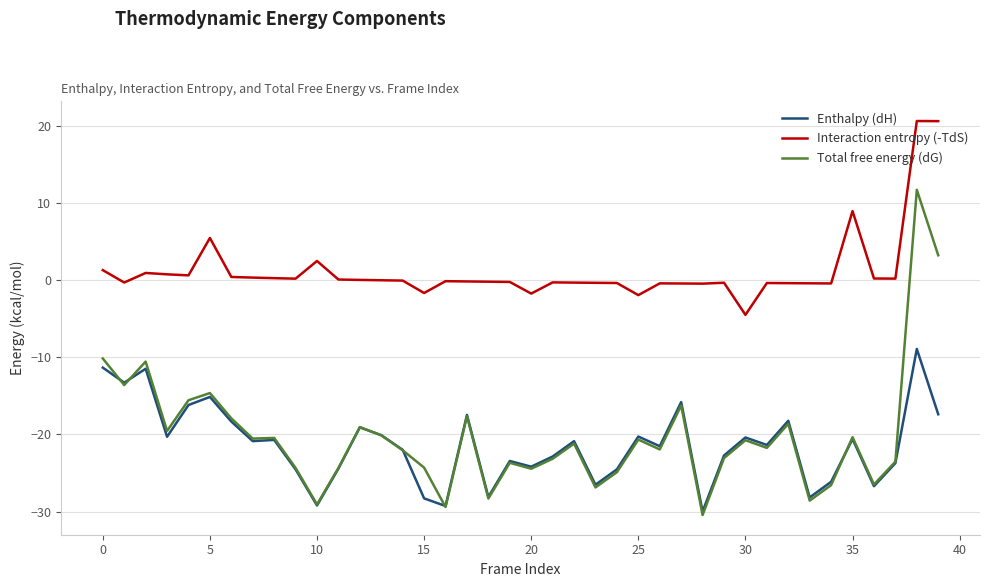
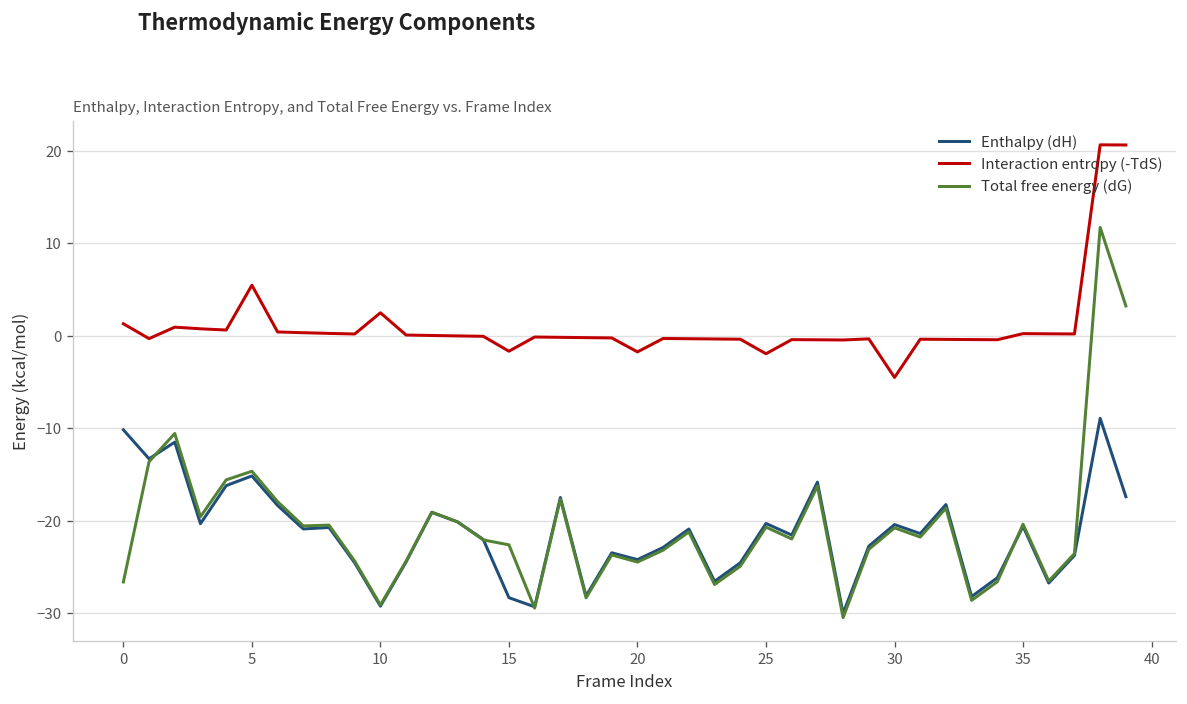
Enthalpy (dH), 0: -11 -> -10
Total free energy (dG), 0: -10 -> -27
Total free energy (dG), 15: -24 -> -23
Interaction entropy (-TdS), 35: 9 -> 0
